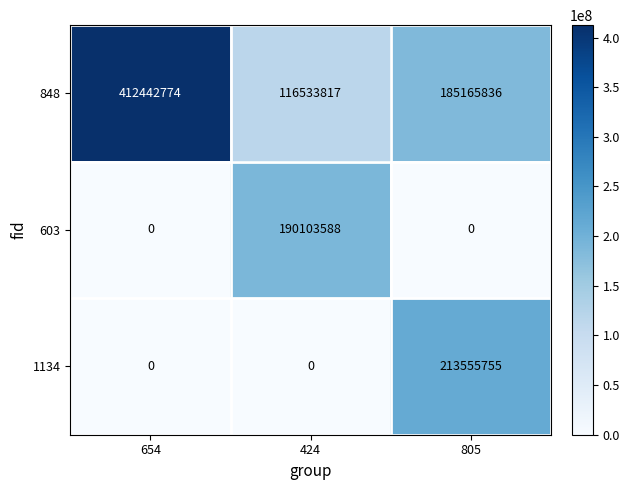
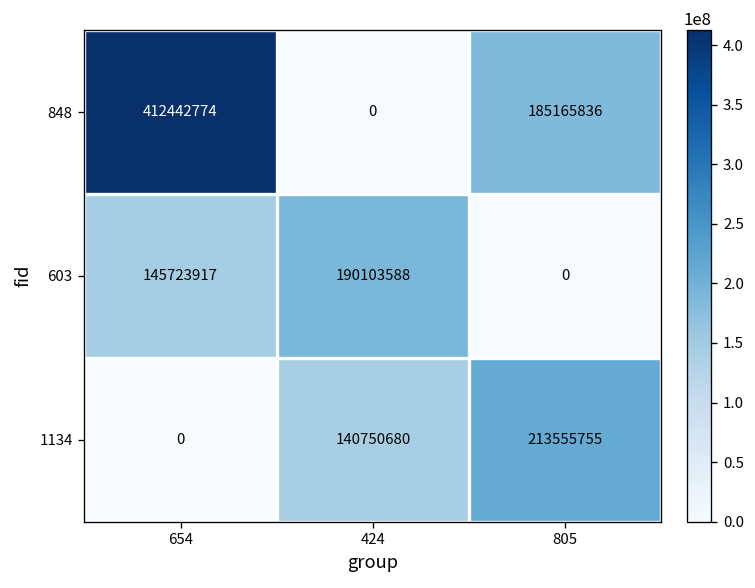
848, 424: 116533817 -> 0
603, 654: 0 -> 145723917
1134, 424: 0 -> 140750680
